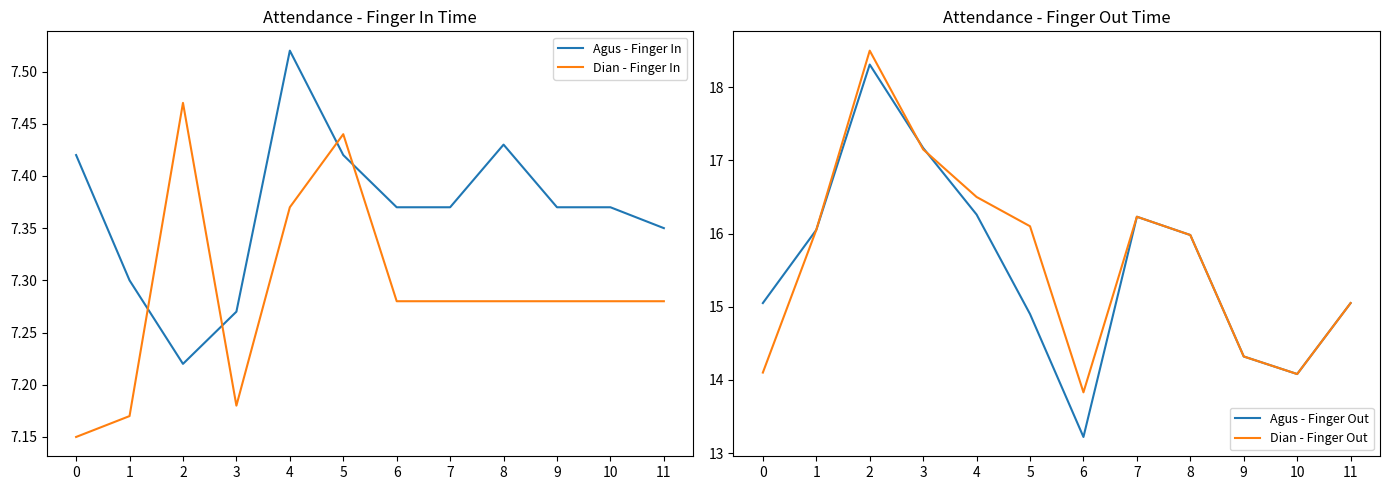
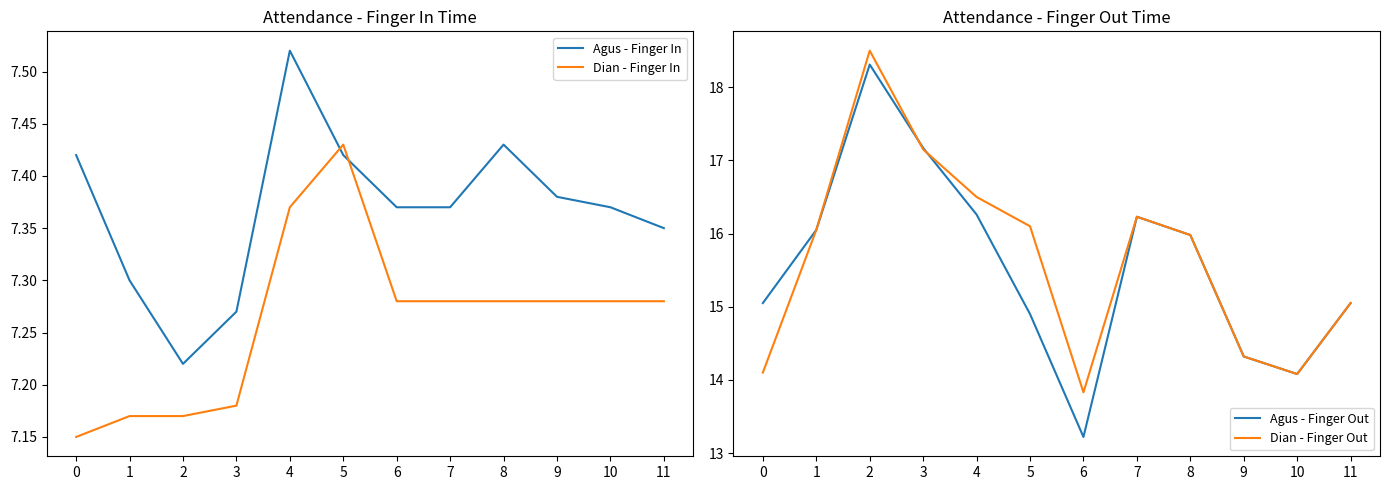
Attendance - Finger In Time, Dian - Finger In, 2: 7.47 -> 7.17
Attendance - Finger In Time, Dian - Finger In, 5: 7.44 -> 7.43
Attendance - Finger In Time, Agus - Finger In, 9: 7.37 -> 7.38
